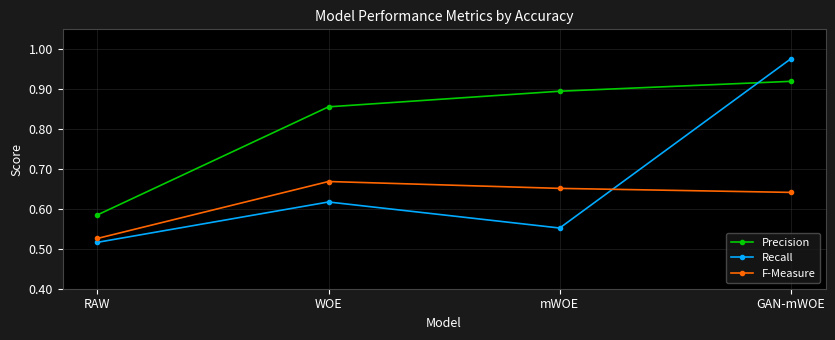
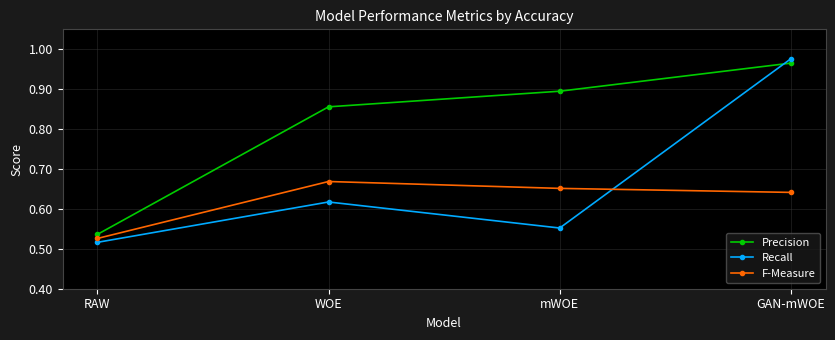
Precision, RAW: 0.58 -> 0.54
Precision, GAN-mWOE: 0.92 -> 0.97
